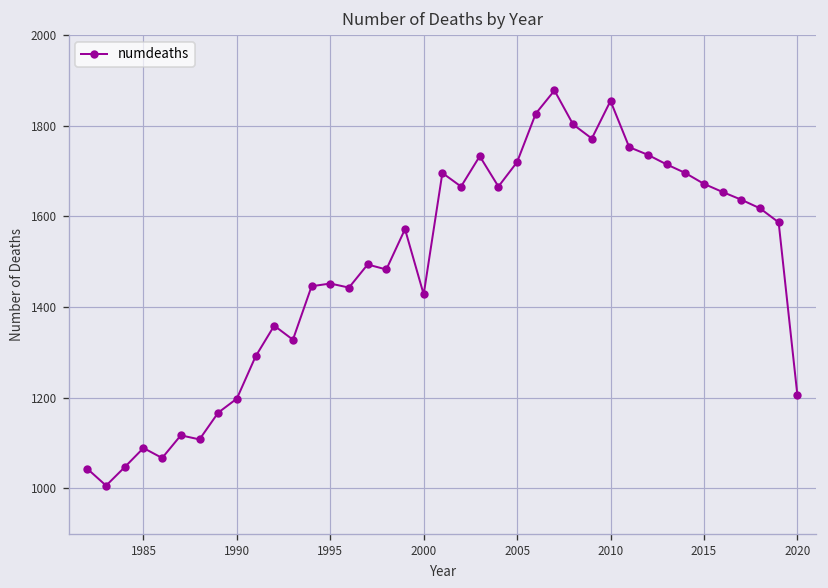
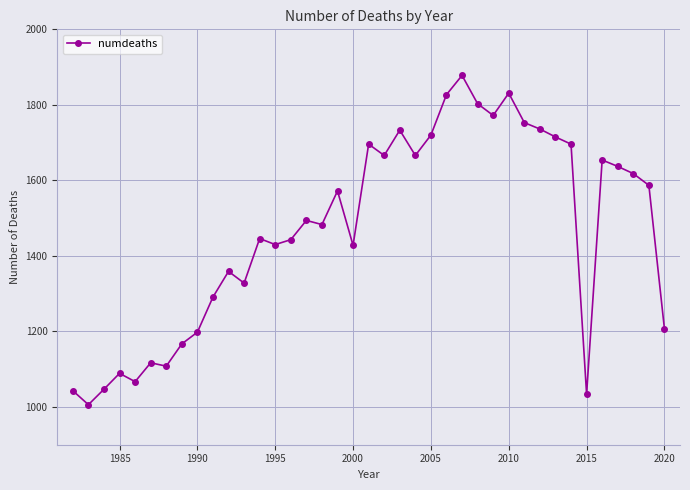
1995: 1450 -> 1430
2010: 1860 -> 1830
2015: 1670 -> 1030
